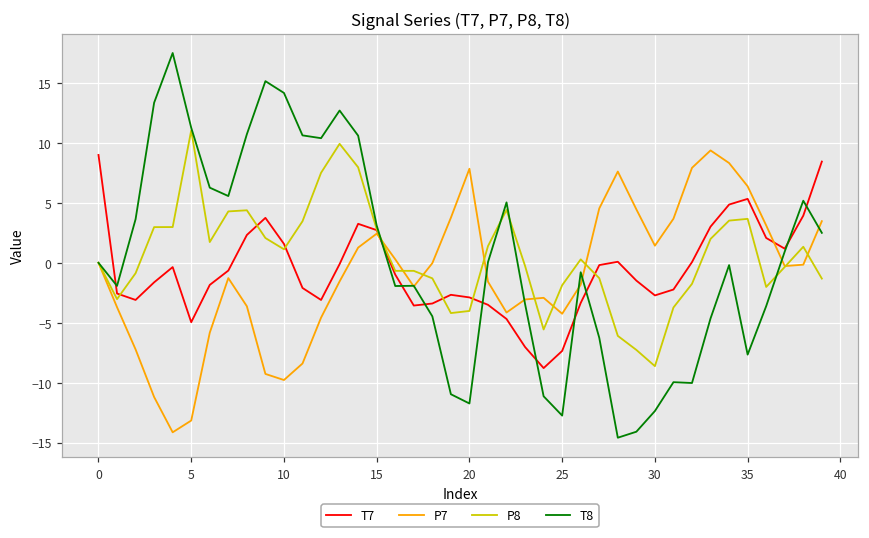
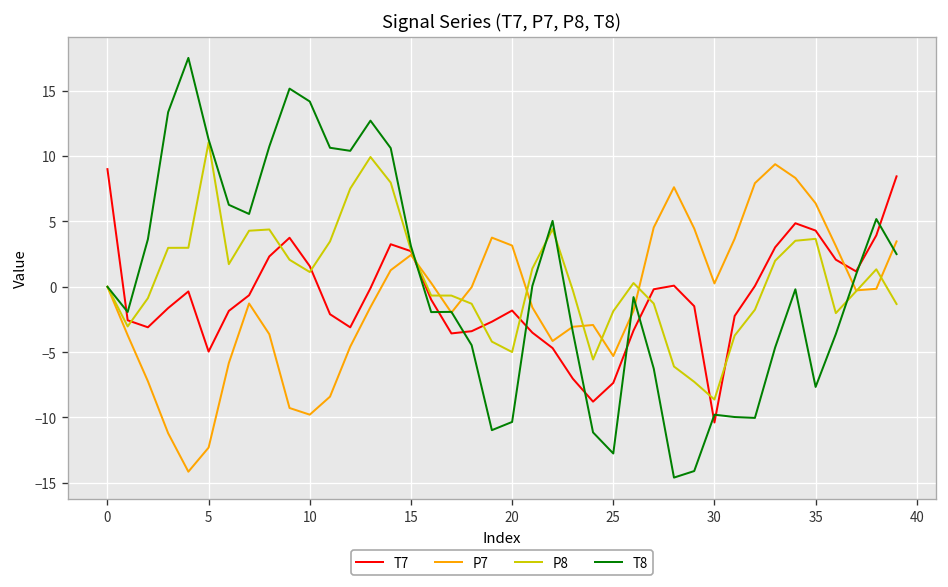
P7, 5: -13.2 -> -12.3
T7, 20: -2.9 -> -1.8
P7, 20: 7.8 -> 3.2
P8, 20: -4.0 -> -5.0
T8, 20: -11.7 -> -10.3
P7, 25: -4.3 -> -5.3
T7, 30: -2.7 -> -10.4
P7, 30: 1.4 -> 0.3
T8, 30: -12.4 -> -9.8
T7, 35: 5.3 -> 4.3
